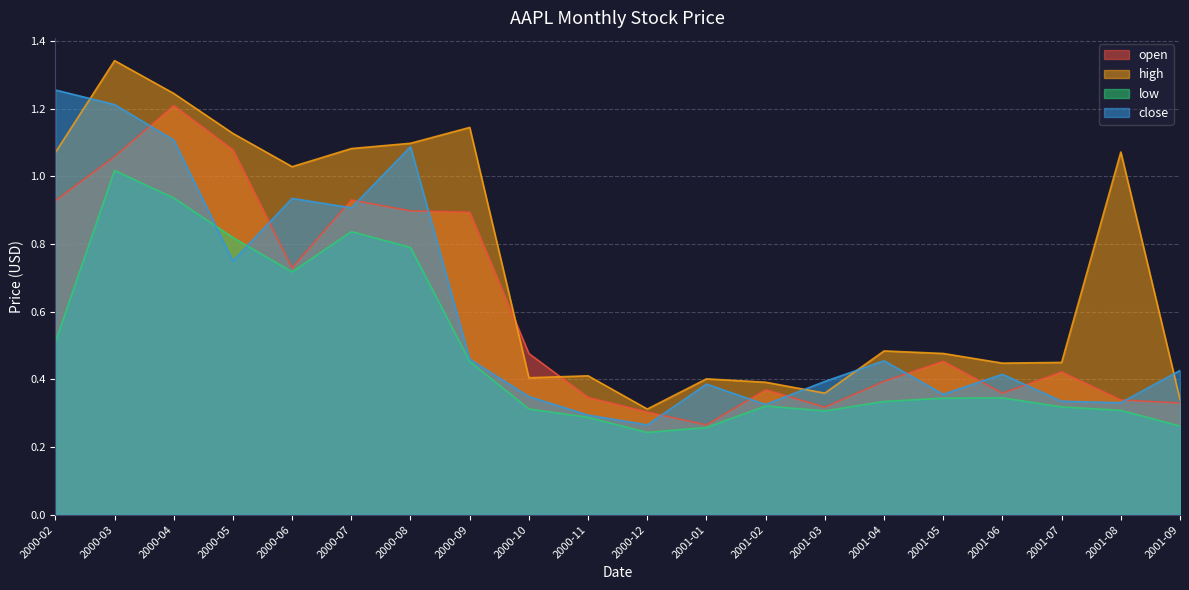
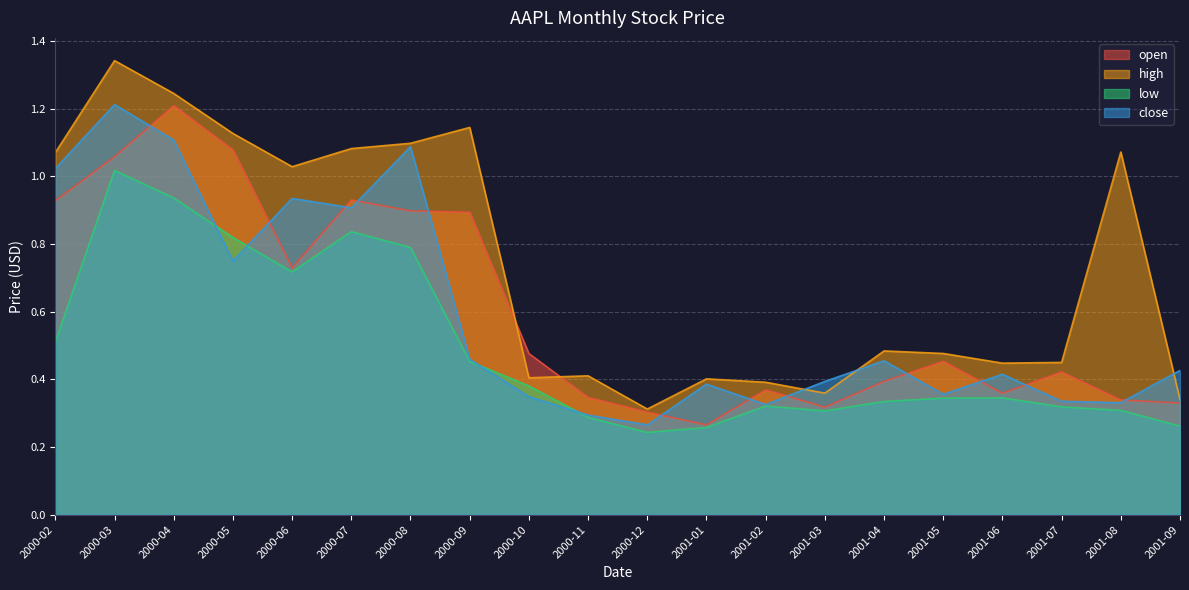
close, 2000-02: 1.26 -> 1.02
low, 2000-10: 0.31 -> 0.38
